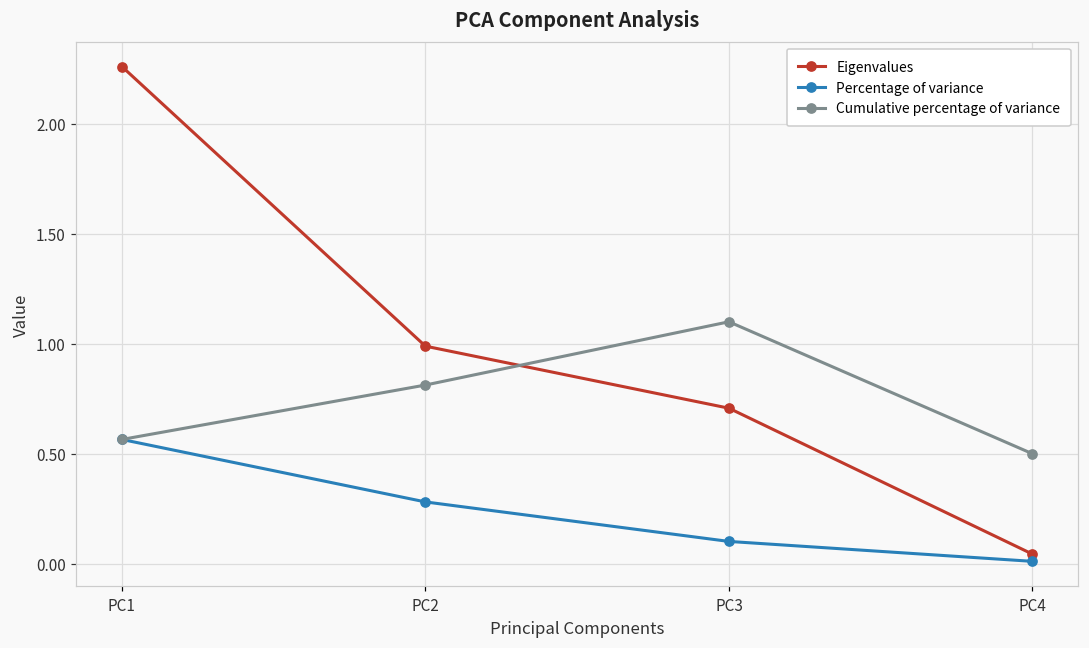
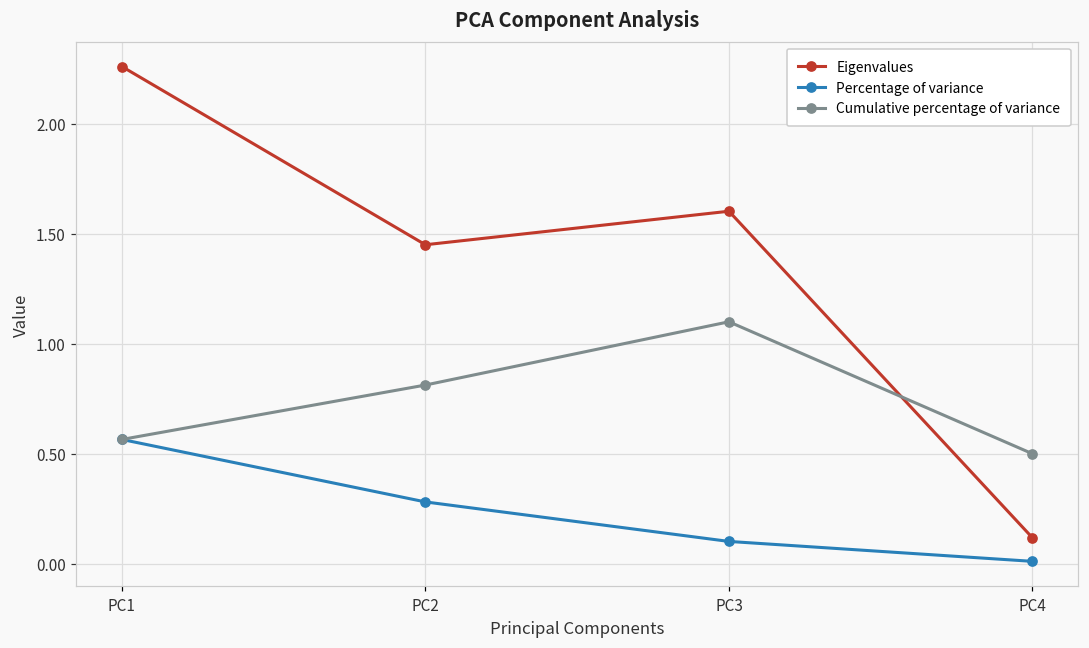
Eigenvalues, PC2: 0.99 -> 1.45
Eigenvalues, PC3: 0.71 -> 1.60
Eigenvalues, PC4: 0.04 -> 0.12
